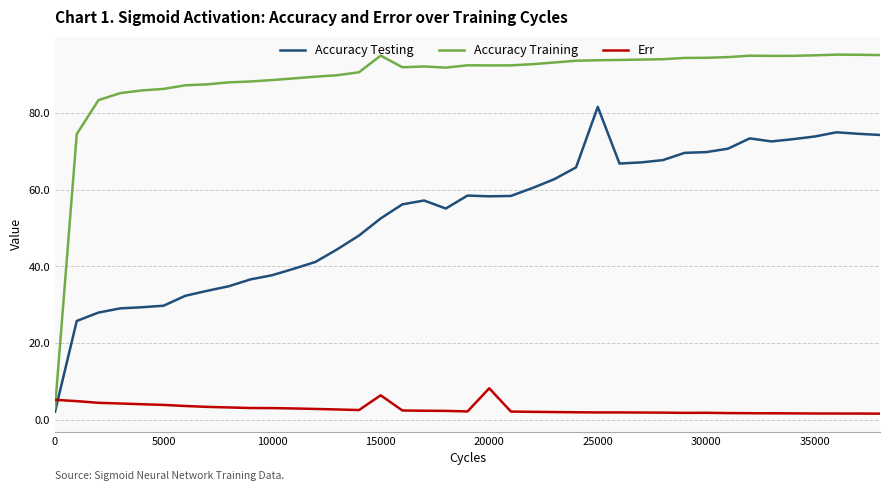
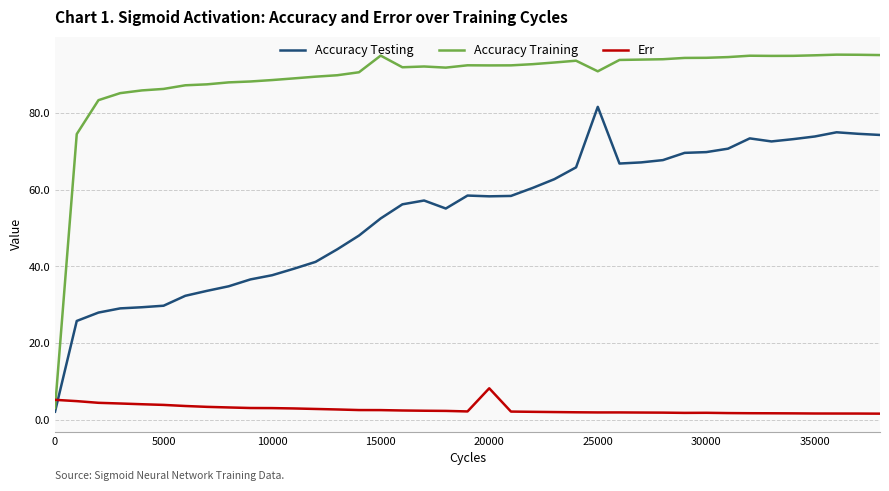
Err, 15000: 6 -> 3
Accuracy Training, 25000: 94 -> 91
